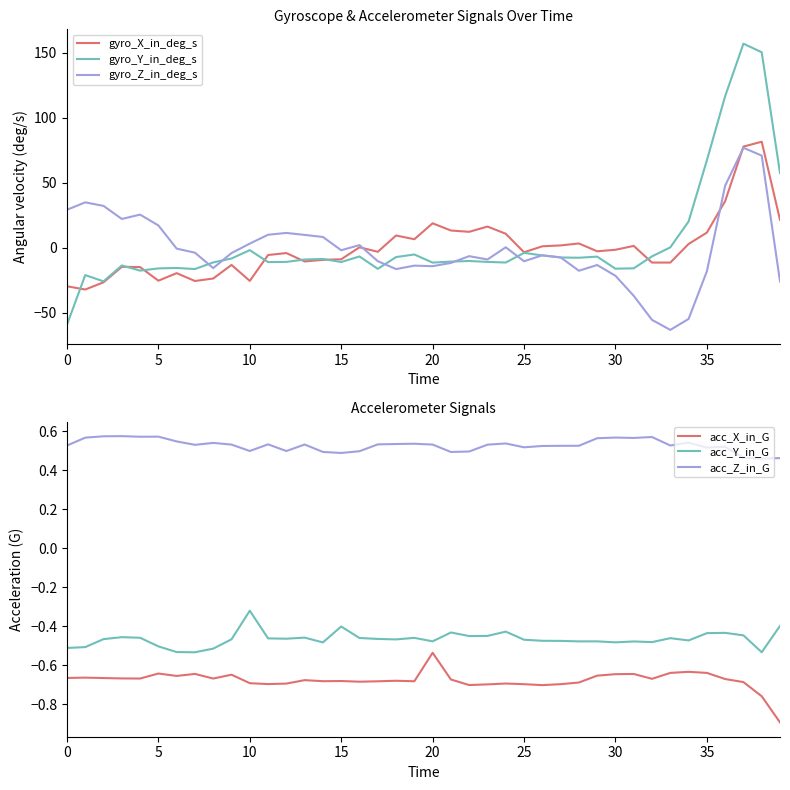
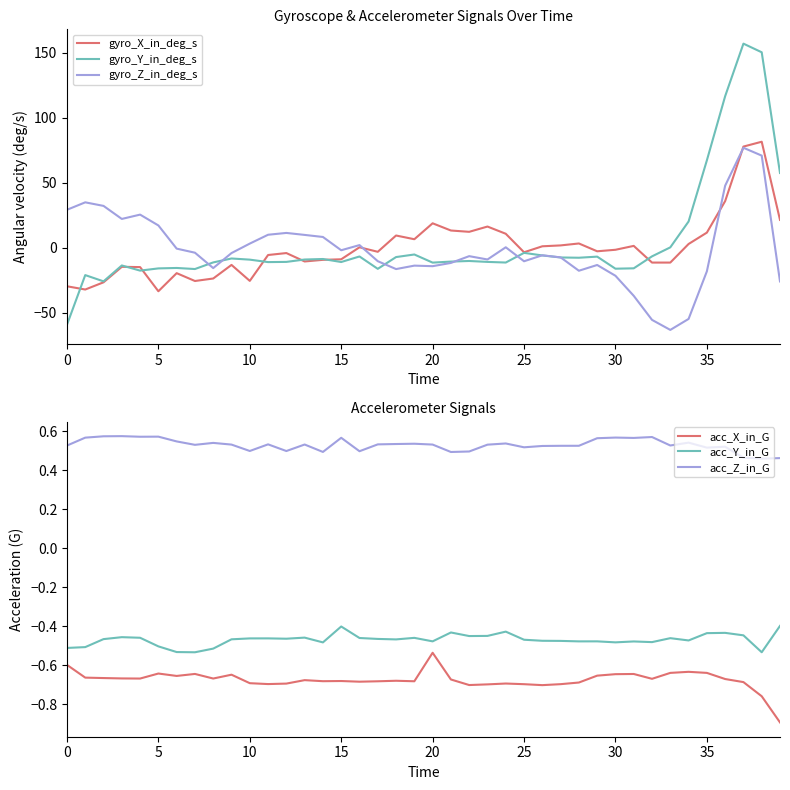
Gyroscope & Accelerometer Signals Over Time, gyro_X_in_deg_s, 5: -25 -> -34
Gyroscope & Accelerometer Signals Over Time, gyro_Y_in_deg_s, 10: -2 -> -9
Accelerometer Signals, acc_X_in_G, 0: -0.67 -> -0.60
Accelerometer Signals, acc_Y_in_G, 10: -0.32 -> -0.46
Accelerometer Signals, acc_Z_in_G, 15: 0.49 -> 0.57
